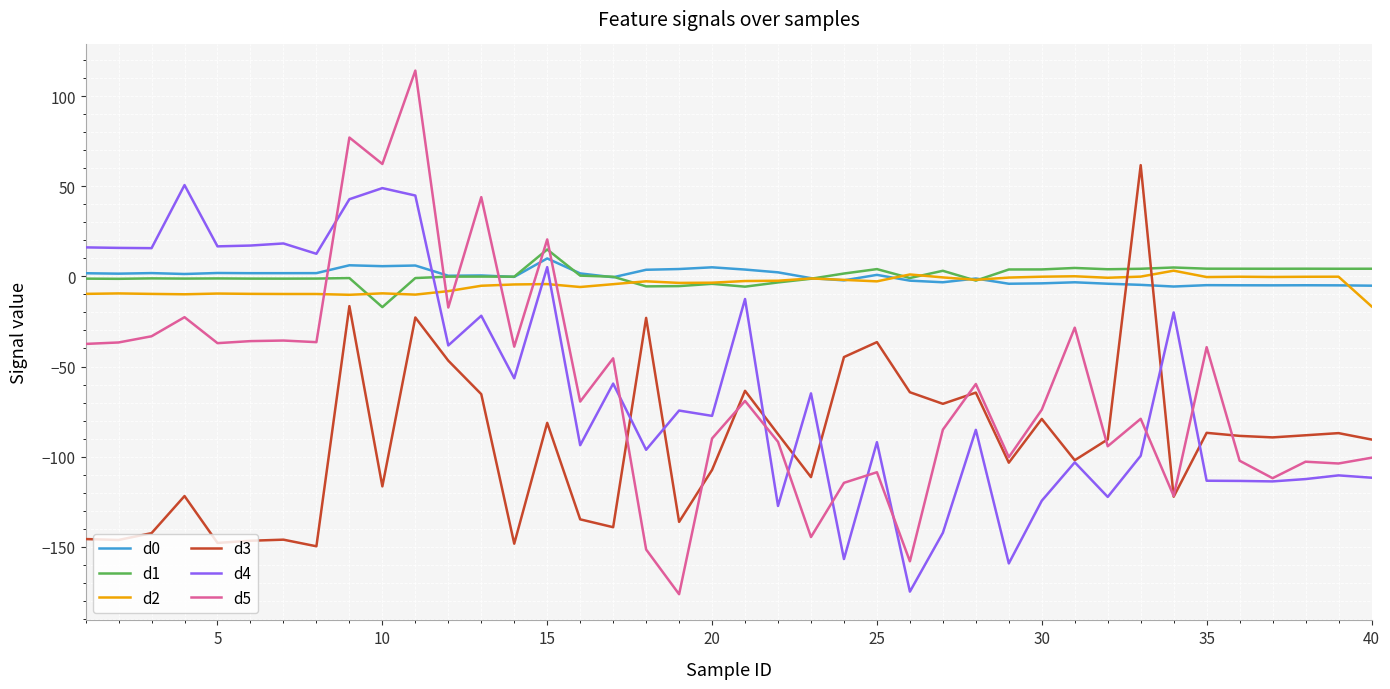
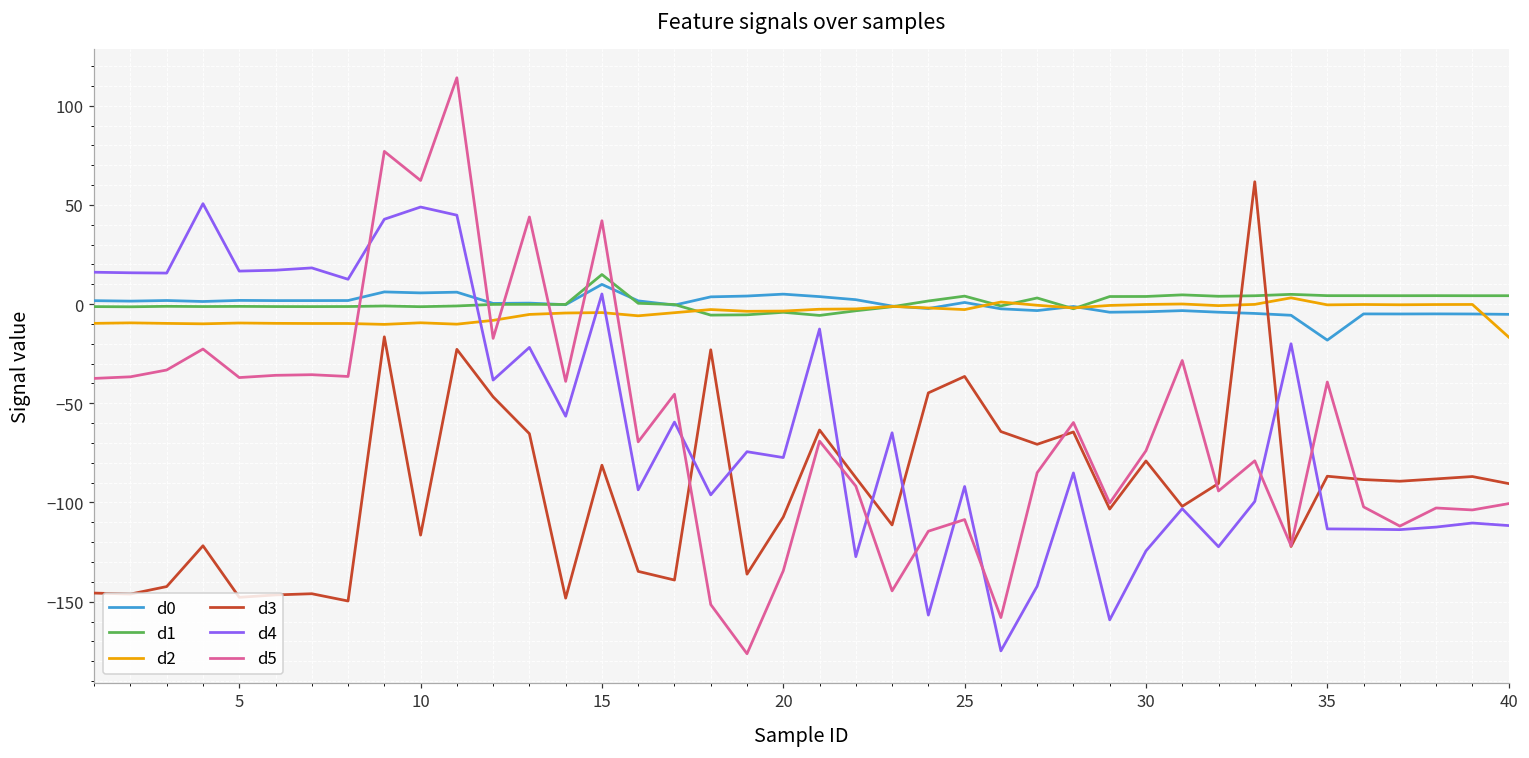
d1, 10: -17 -> -1
d5, 15: 20 -> 42
d5, 20: -90 -> -134
d0, 35: -5 -> -18
